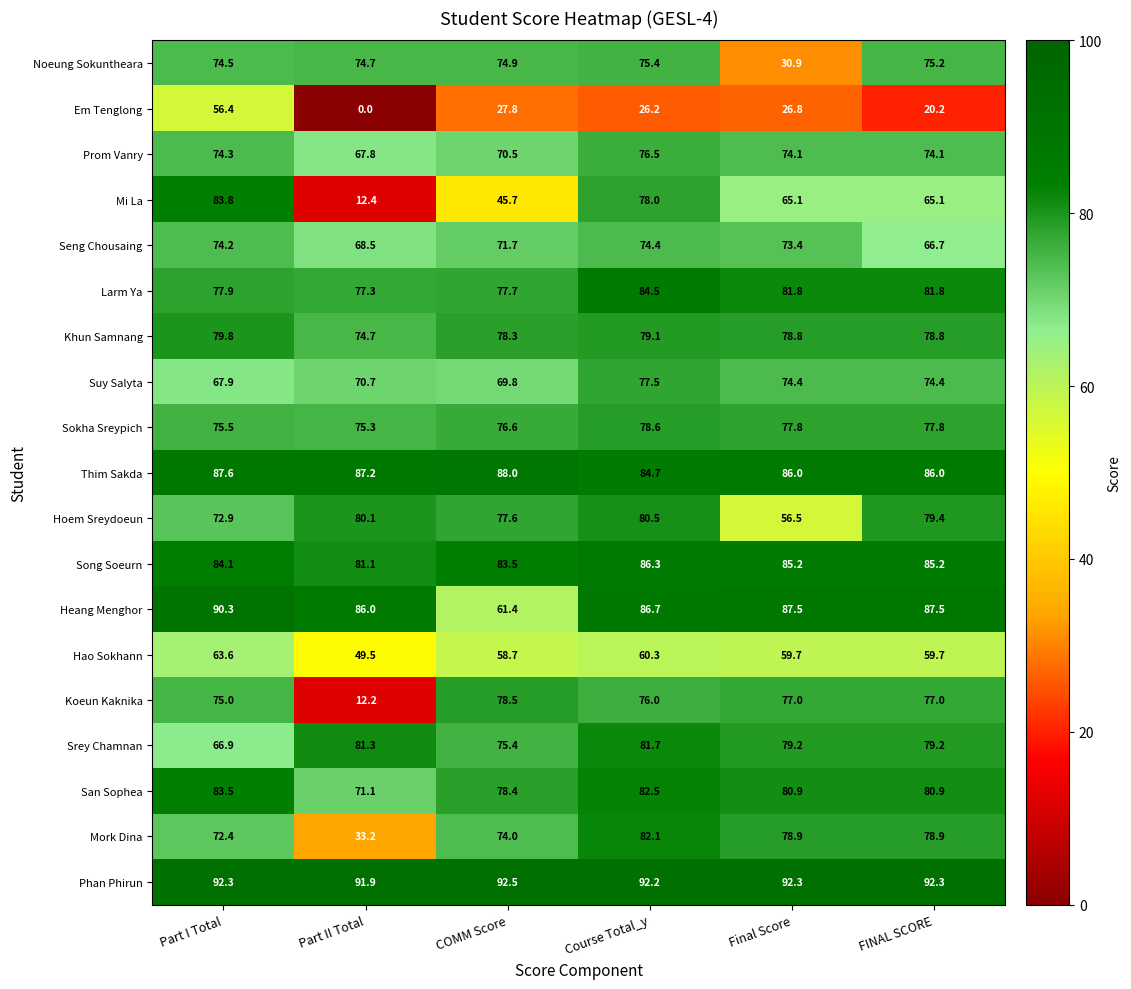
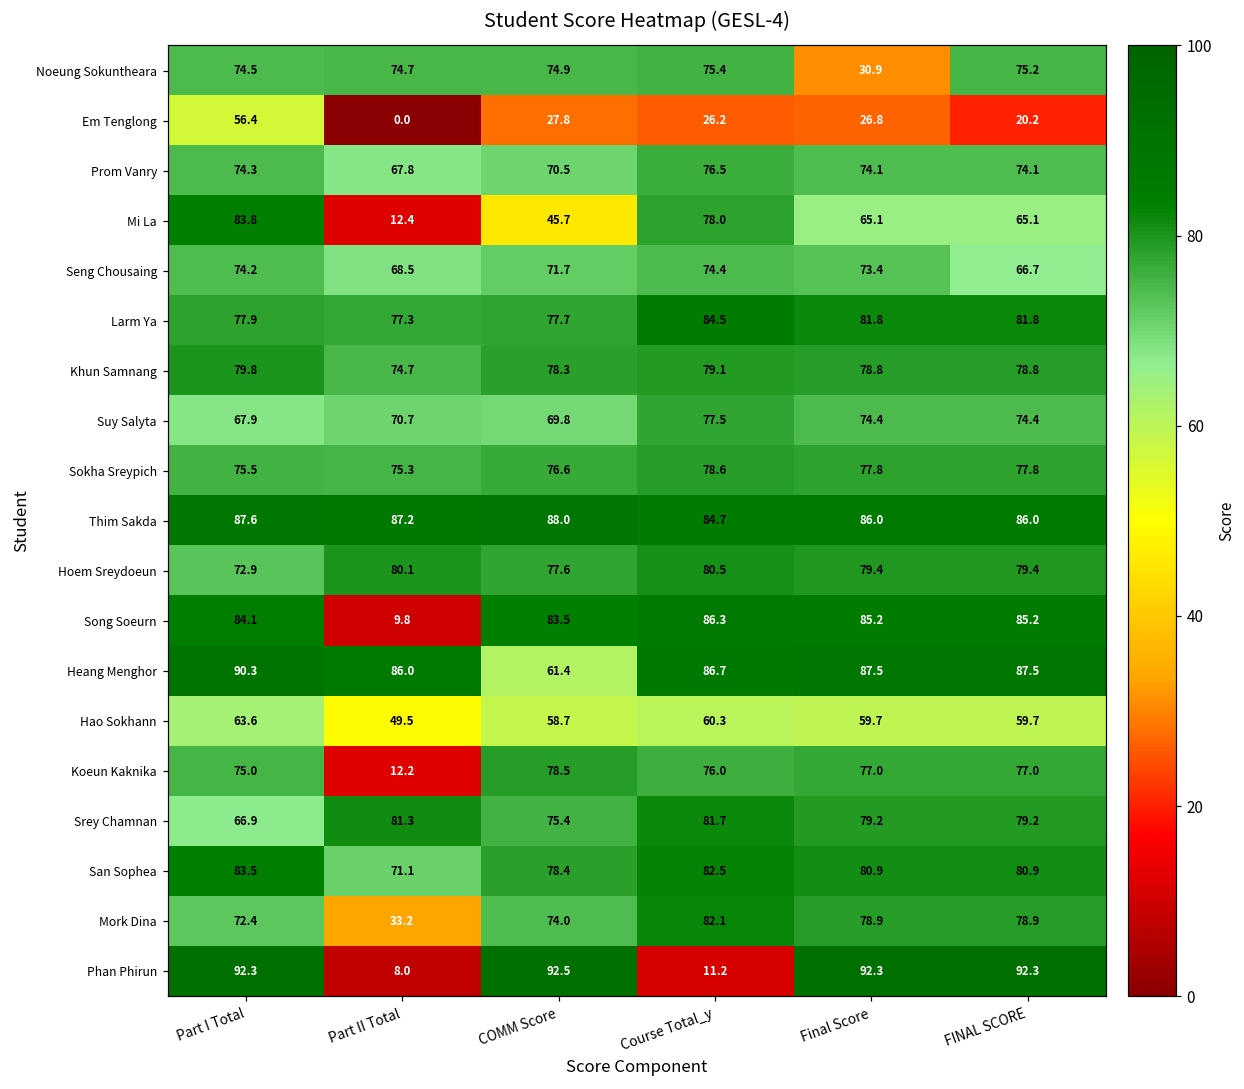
Hoem Sreydoeun, Final Score: 56.5 -> 79.4
Song Soeurn, Part II Total: 81.1 -> 9.8
Phan Phirun, Part II Total: 91.9 -> 8.0
Phan Phirun, Course Total_y: 92.2 -> 11.2
